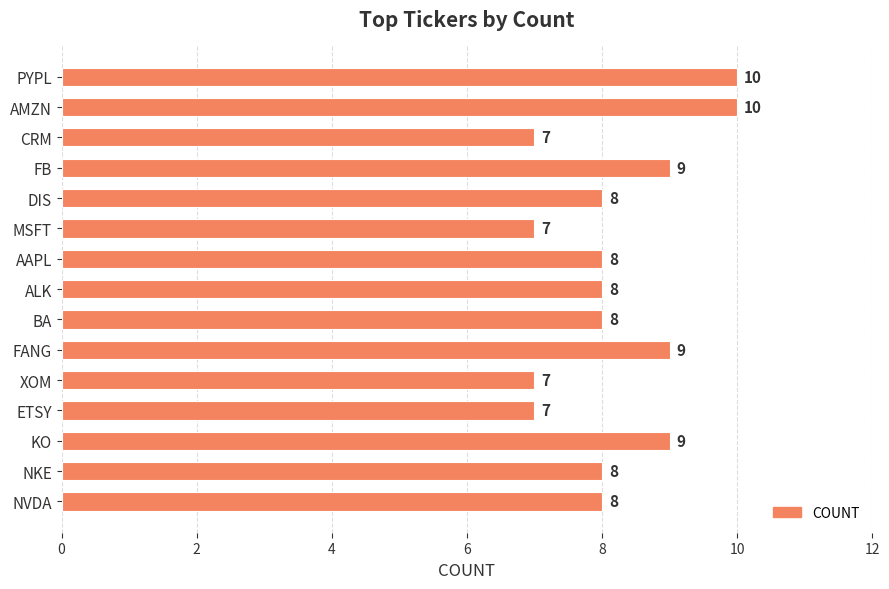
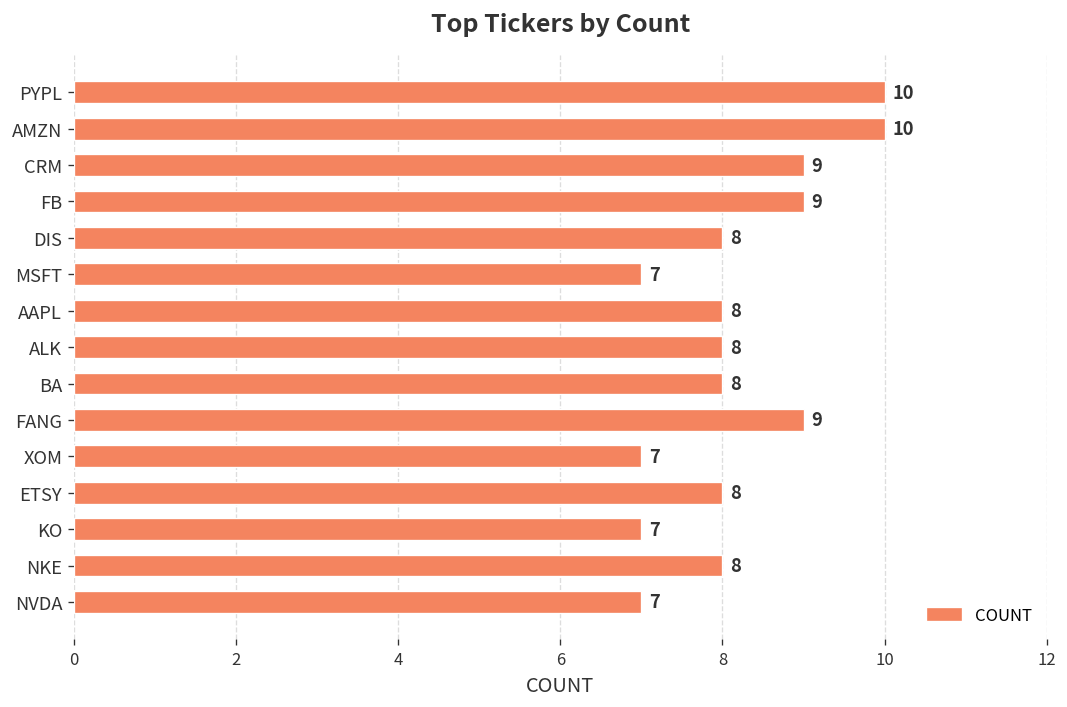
CRM: 7 -> 9
ETSY: 7 -> 8
KO: 9 -> 7
NVDA: 8 -> 7
